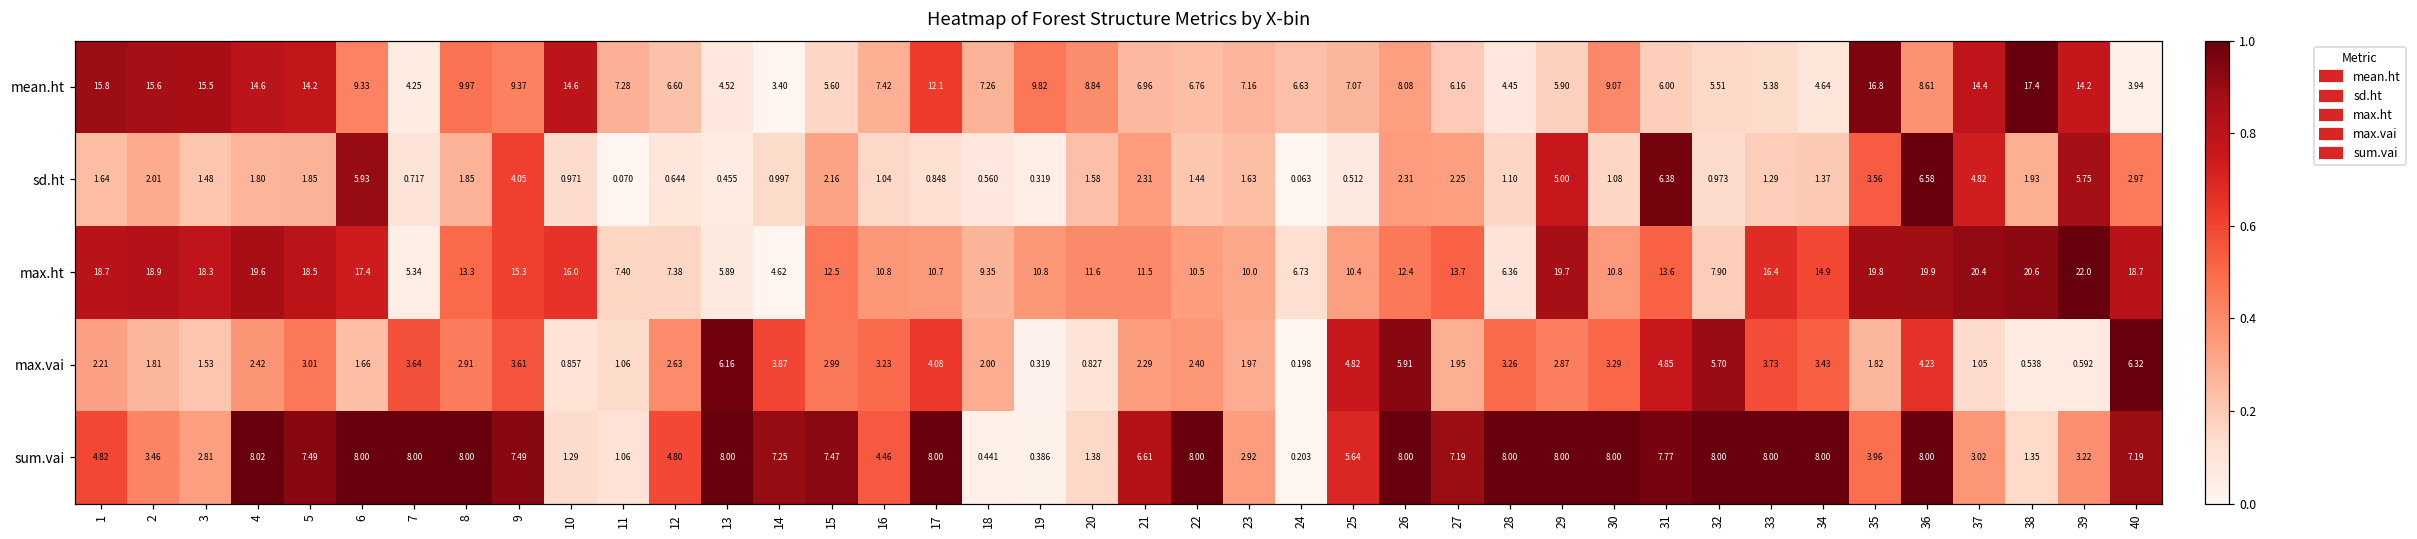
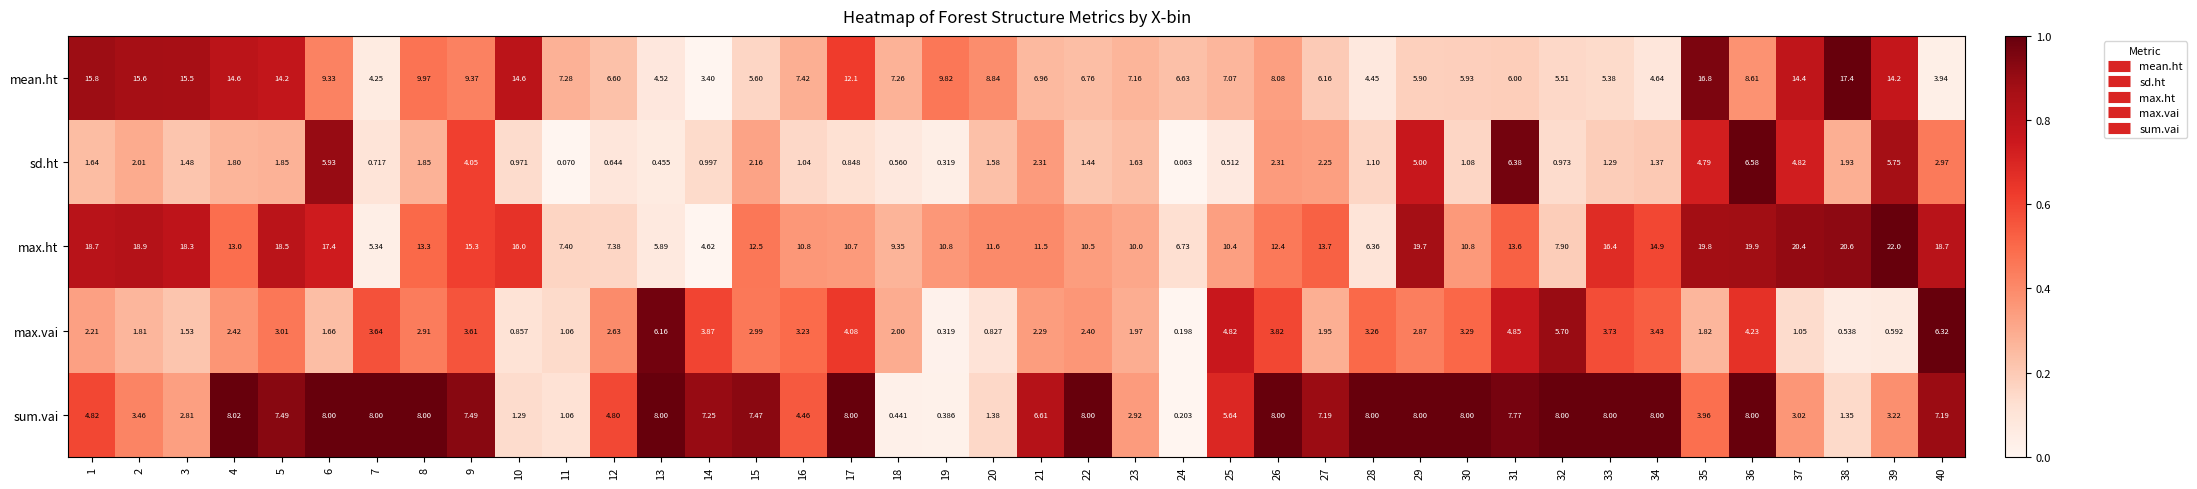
mean.ht, 30: 9.07 -> 5.93
sd.ht, 35: 3.56 -> 4.79
max.ht, 4: 19.6 -> 13.0
max.vai, 26: 5.91 -> 3.82
